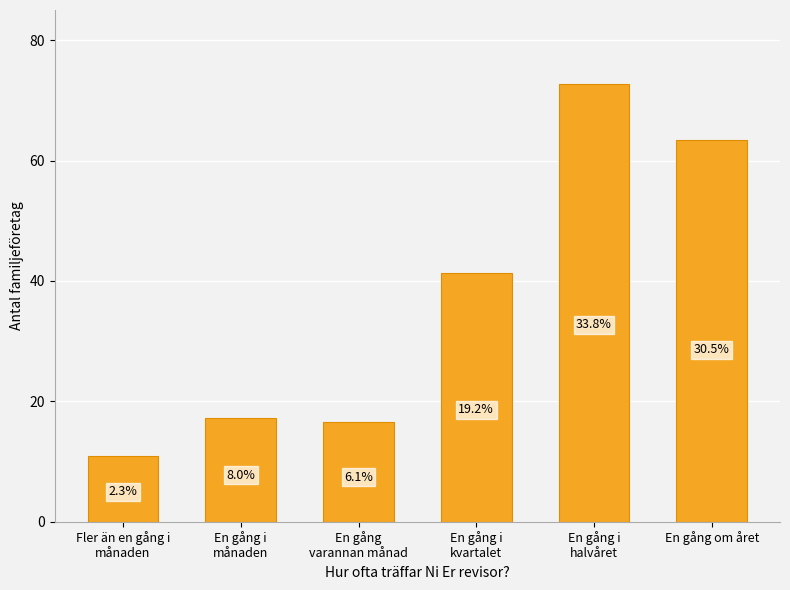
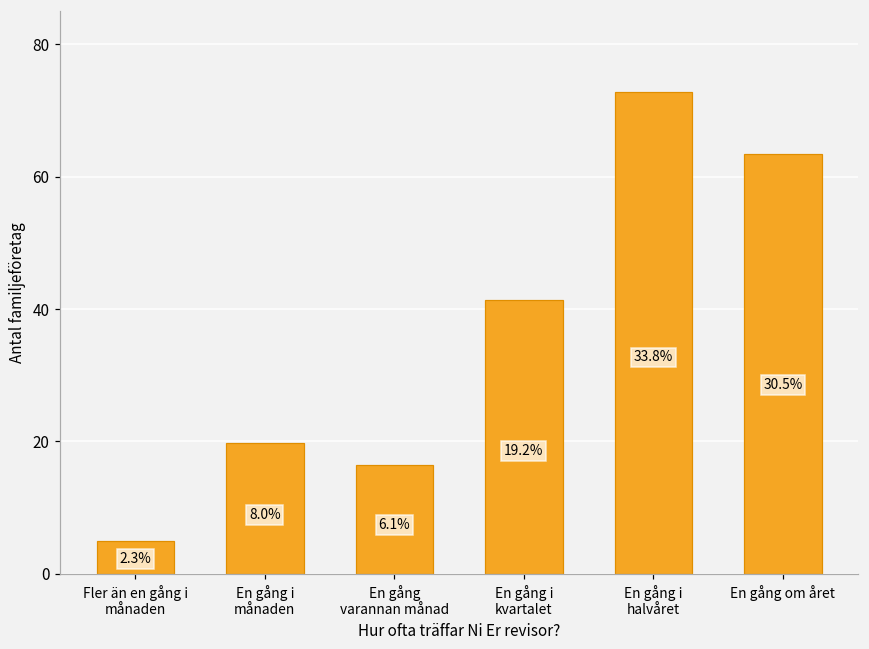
Fler än en gång i månaden: 11 -> 5
En gång i månaden: 17 -> 20
